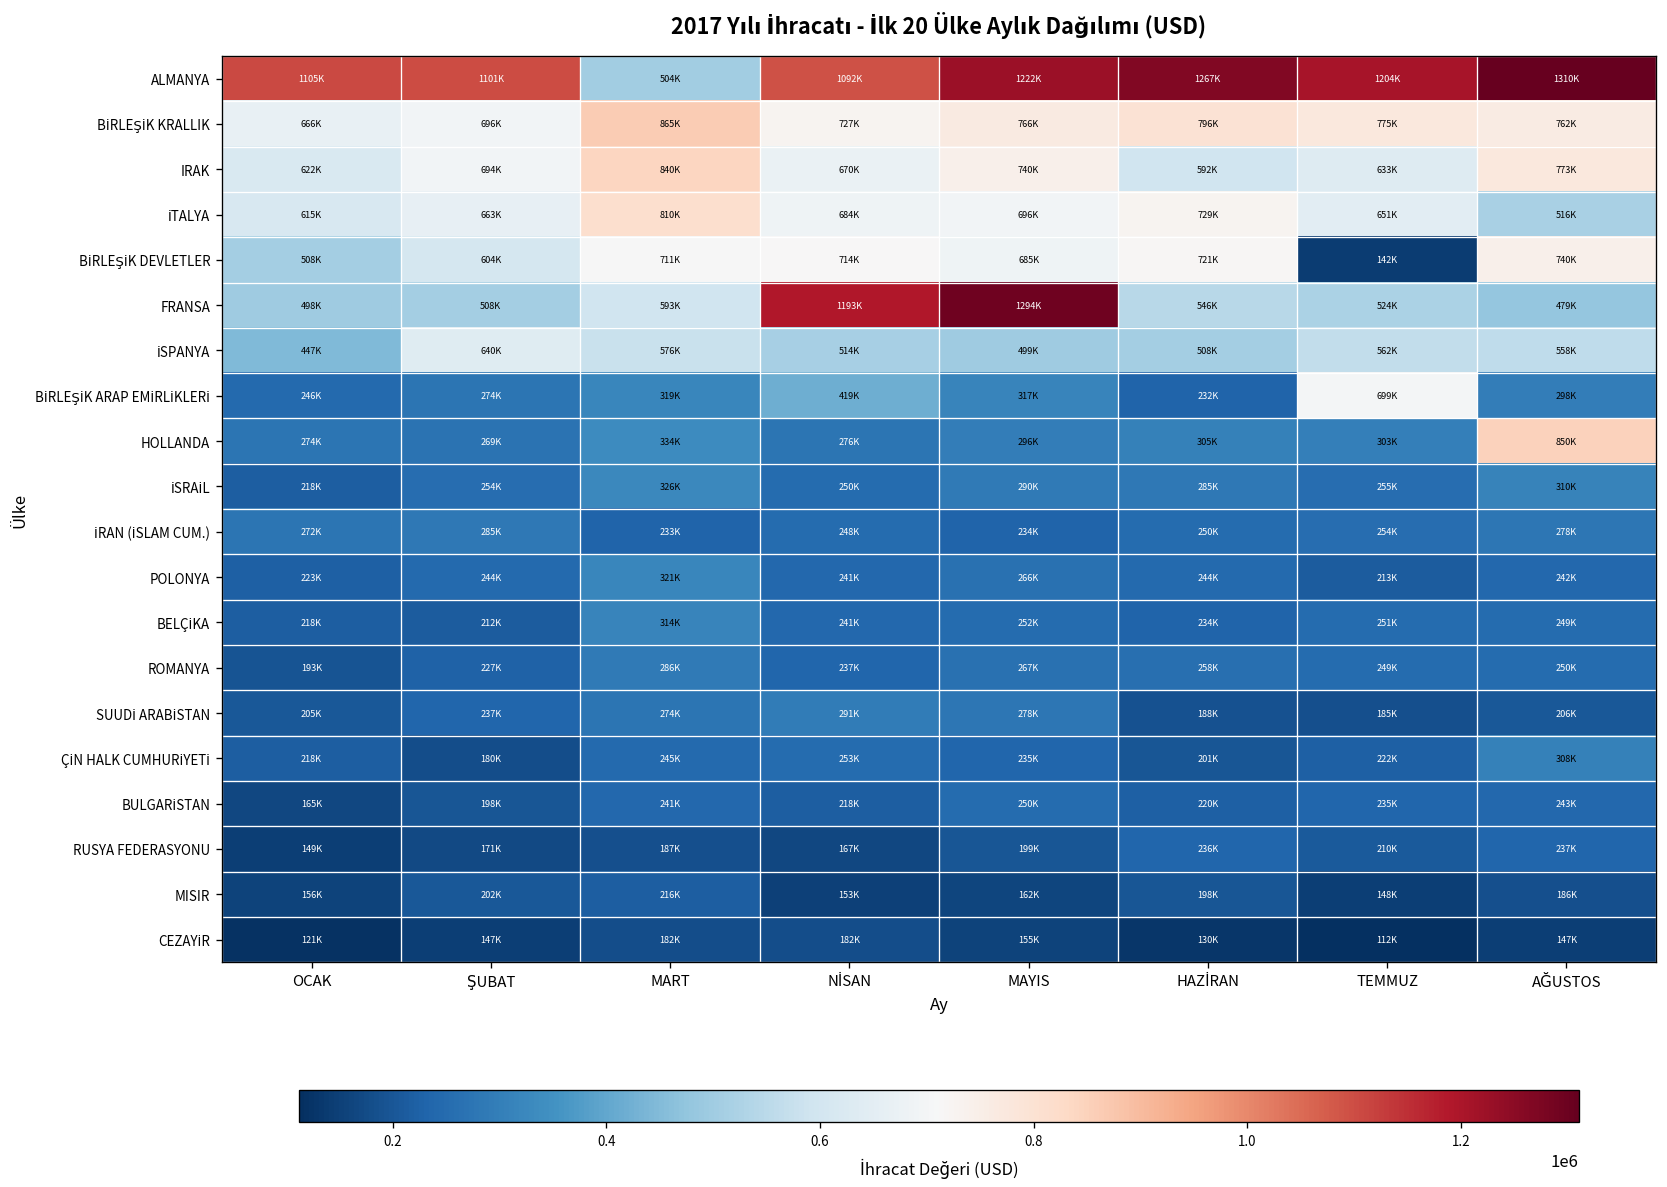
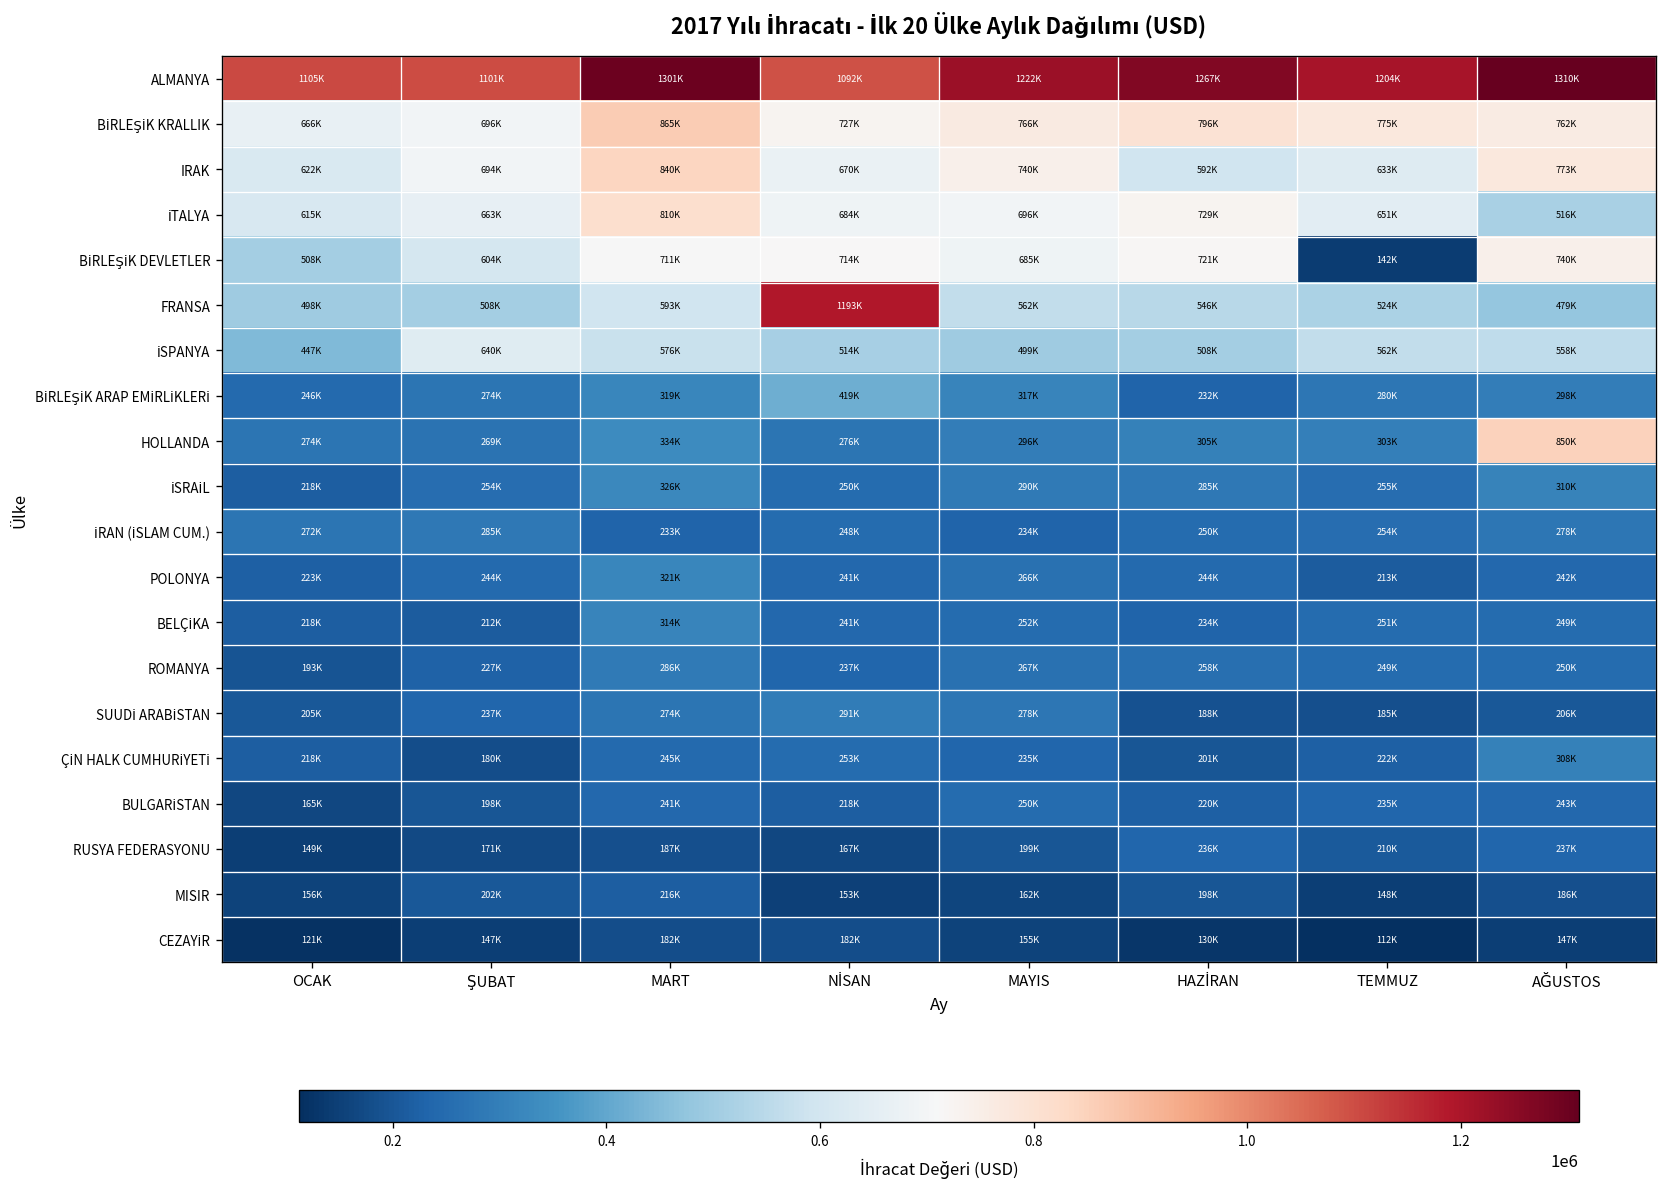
ALMANYA, MART: 504K -> 1301K
FRANSA, MAYIS: 1294K -> 562K
BİRLEŞİK ARAP EMİRLİKLERİ, TEMMUZ: 699K -> 280K
